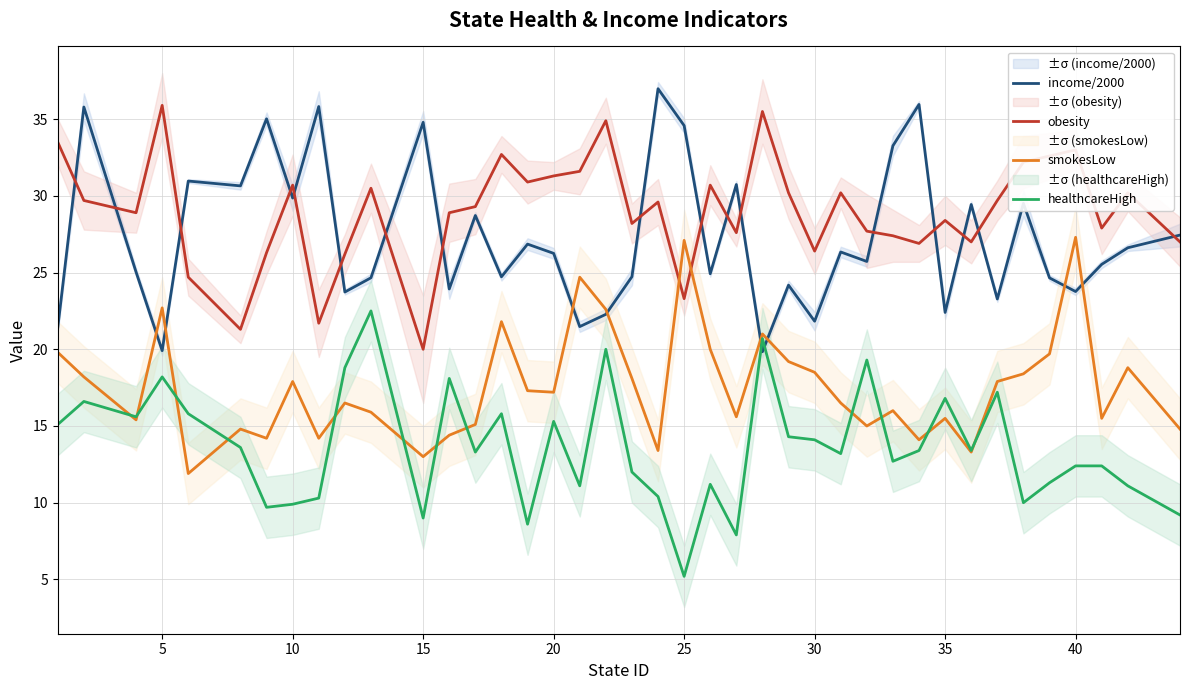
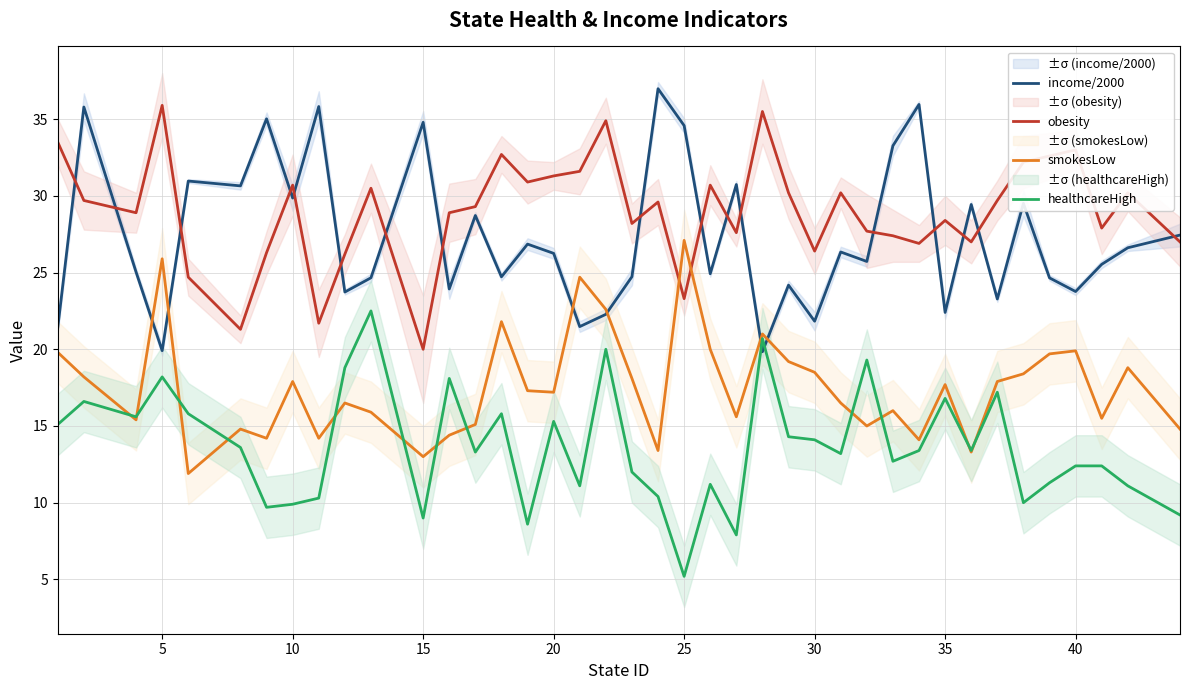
smokesLow, 5: 22.7 -> 25.9
smokesLow, 35: 15.5 -> 17.7
smokesLow, 40: 27.3 -> 19.9
